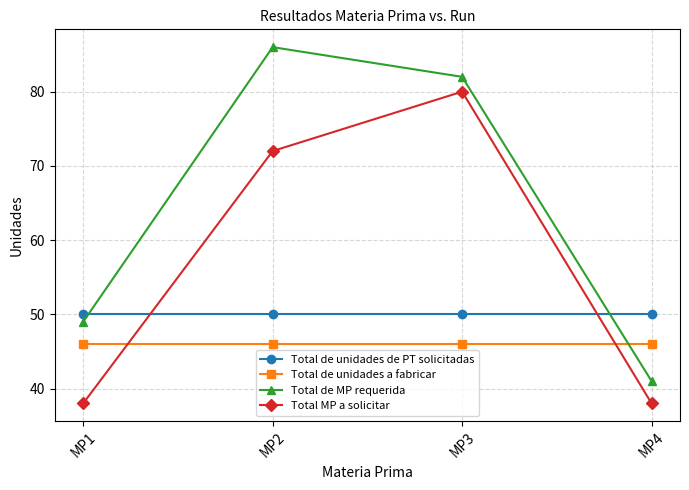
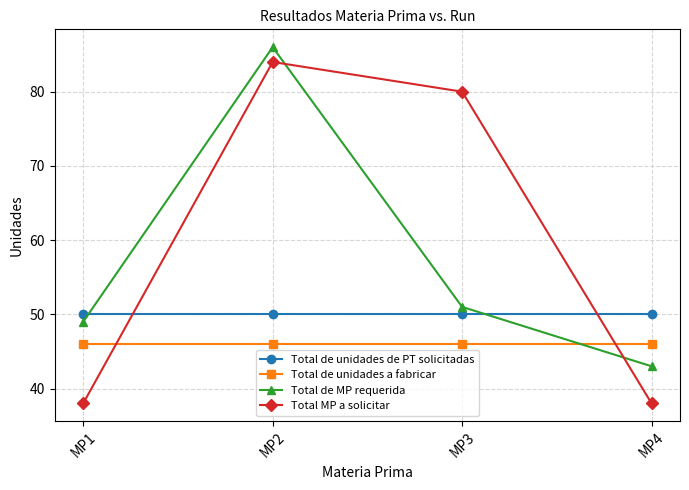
Total MP a solicitar, MP2: 72 -> 84
Total de MP requerida, MP3: 82 -> 51
Total de MP requerida, MP4: 41 -> 43
